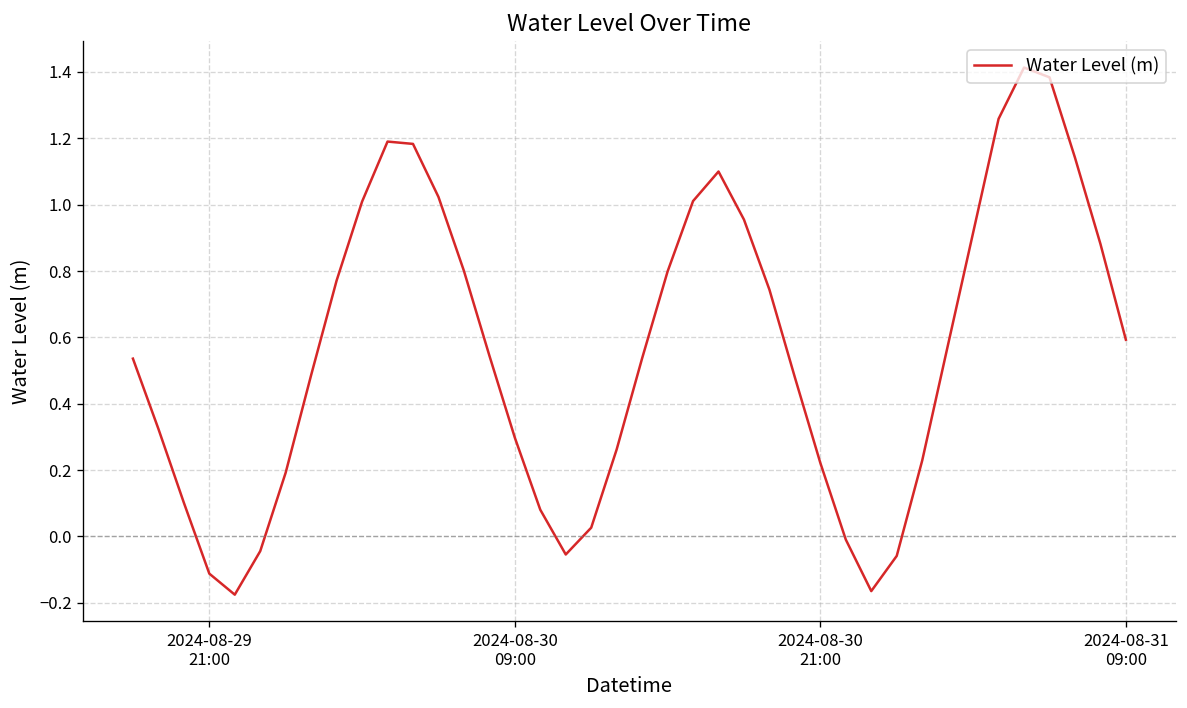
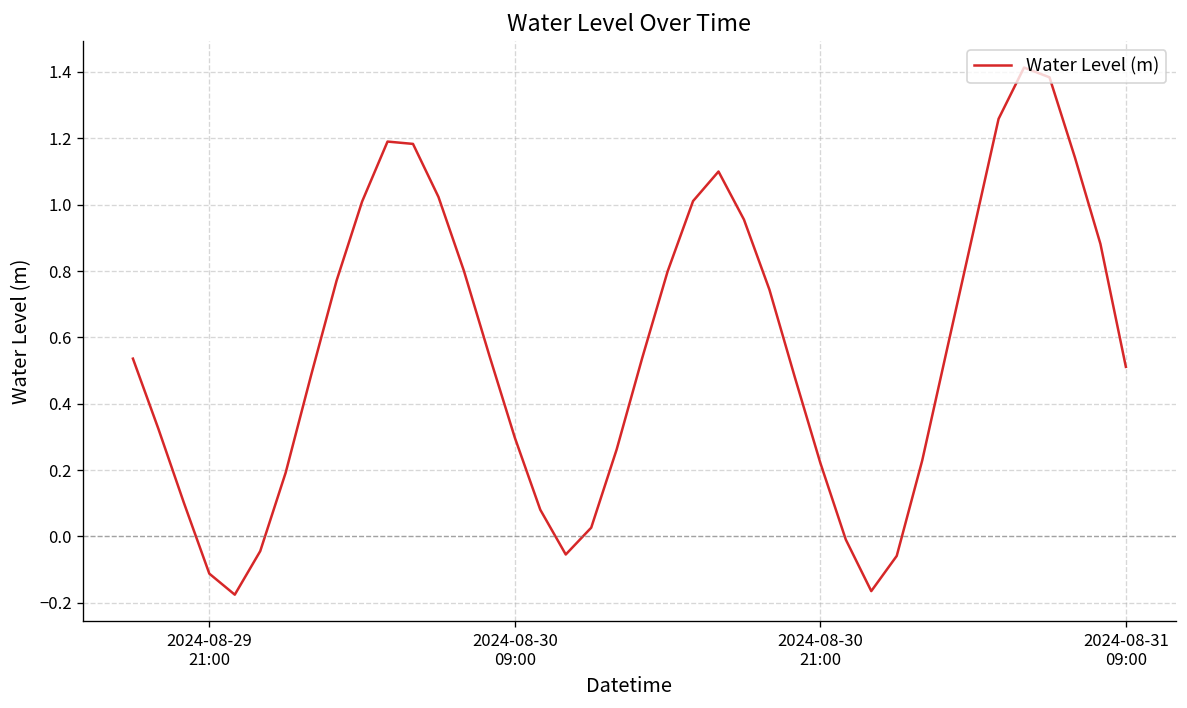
2024-08-31 09:00: 0.59 -> 0.51
